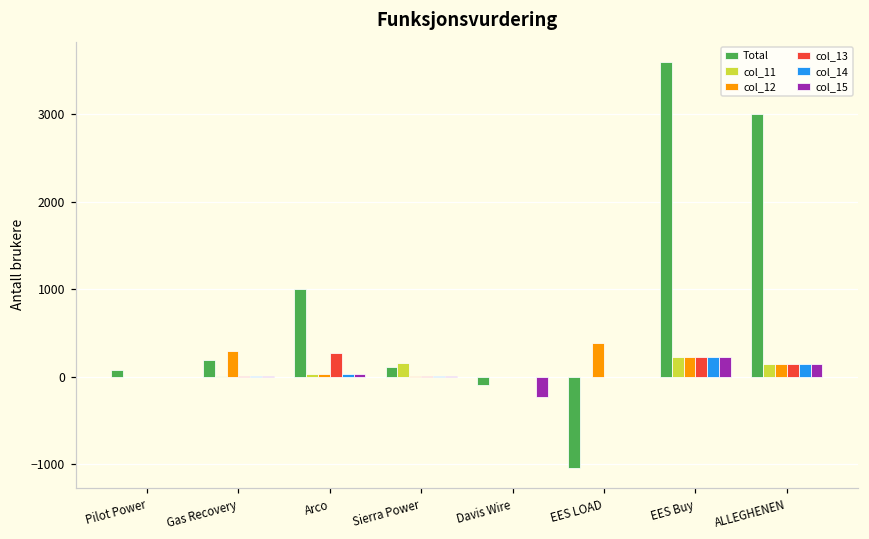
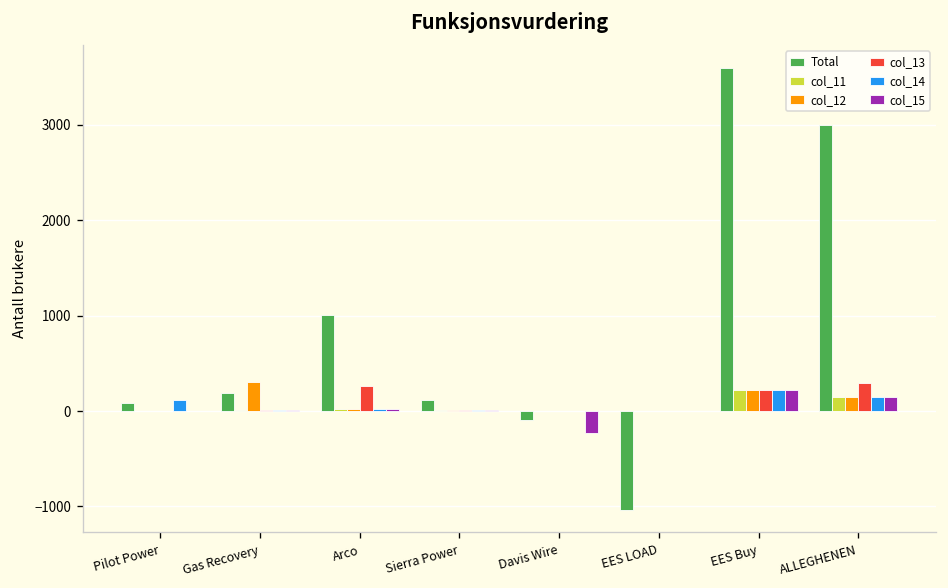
col_14, Pilot Power: 0 -> 100
col_11, Sierra Power: 200 -> 0
col_12, EES LOAD: 400 -> 0
col_13, ALLEGHENEN: 200 -> 300
